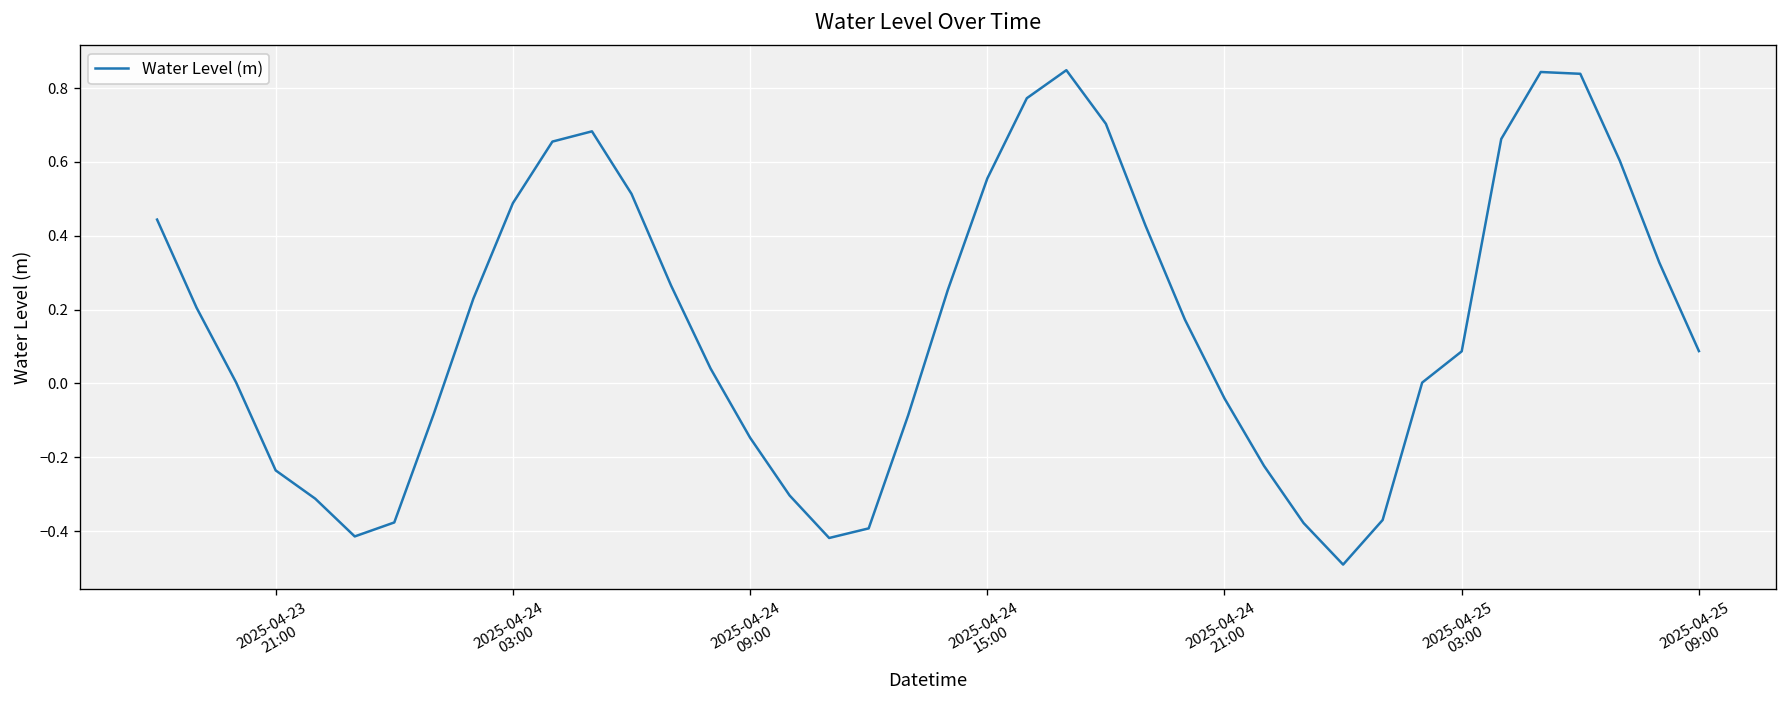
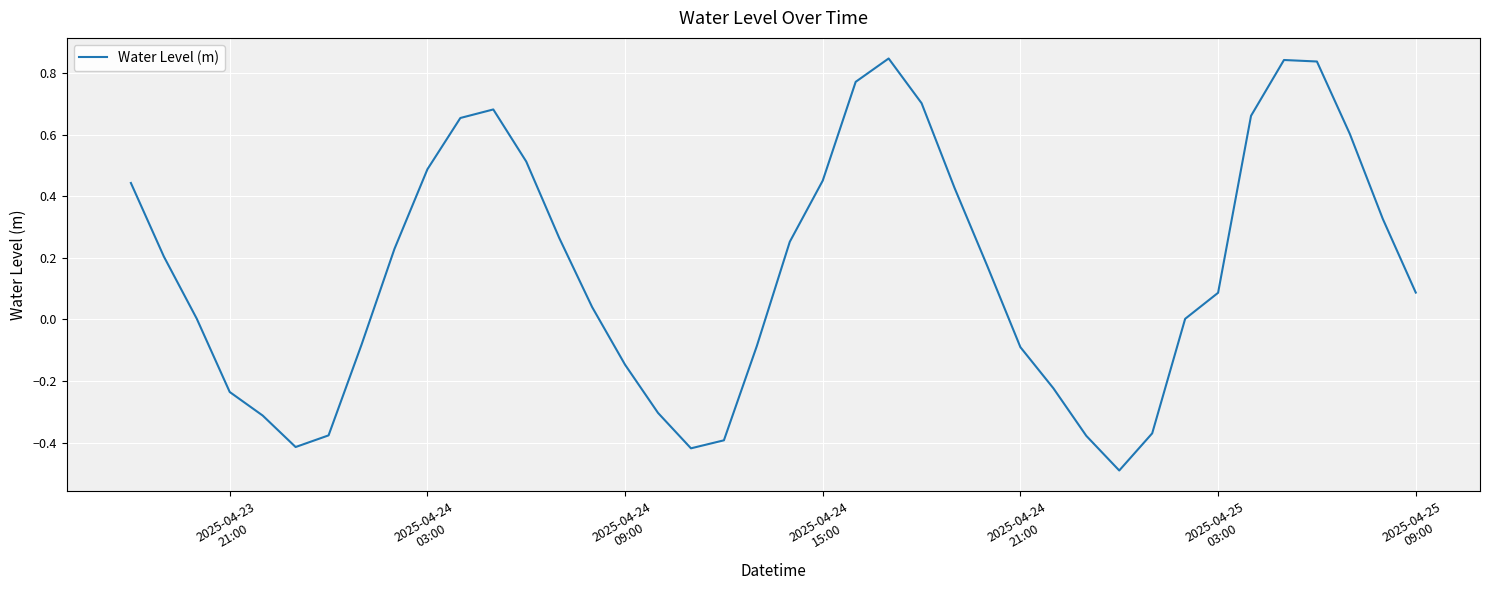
2025-04-24 15:00: 0.56 -> 0.45
2025-04-24 21:00: -0.04 -> -0.09
